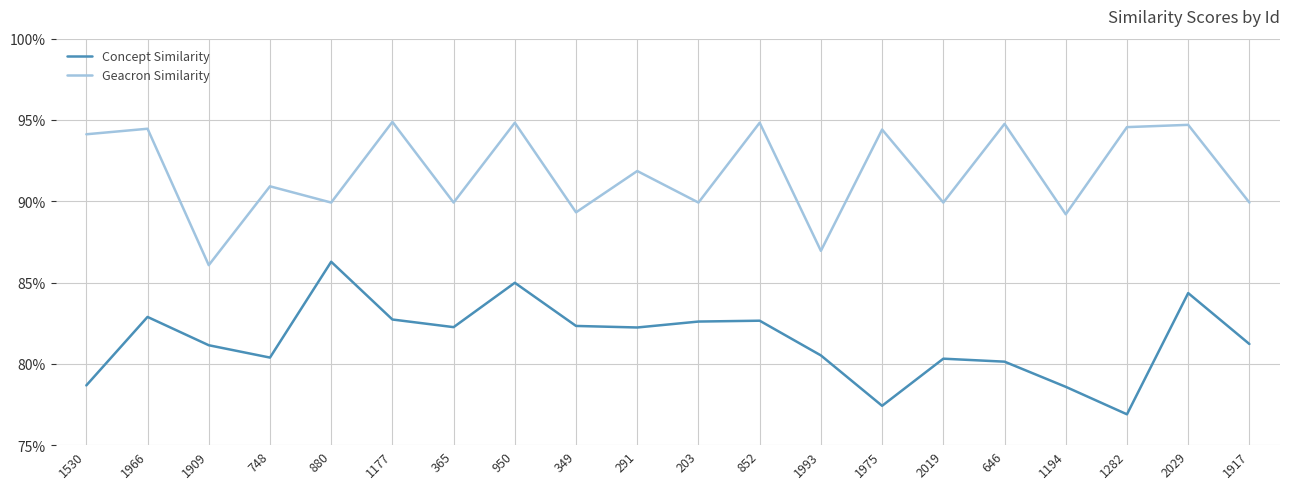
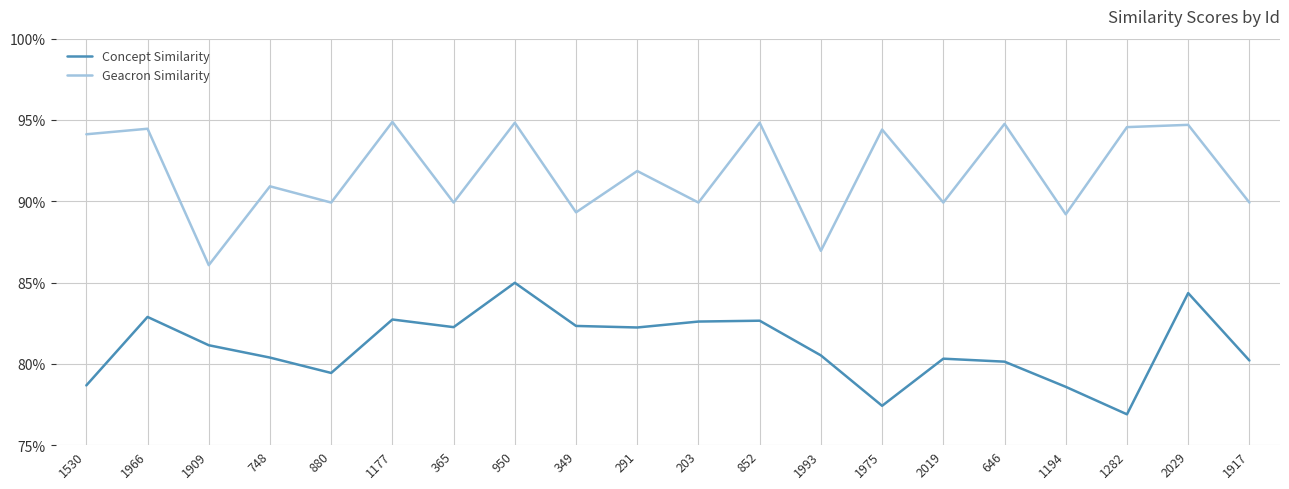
Concept Similarity, 880: 86.3% -> 79.4%
Concept Similarity, 1917: 81.2% -> 80.2%
